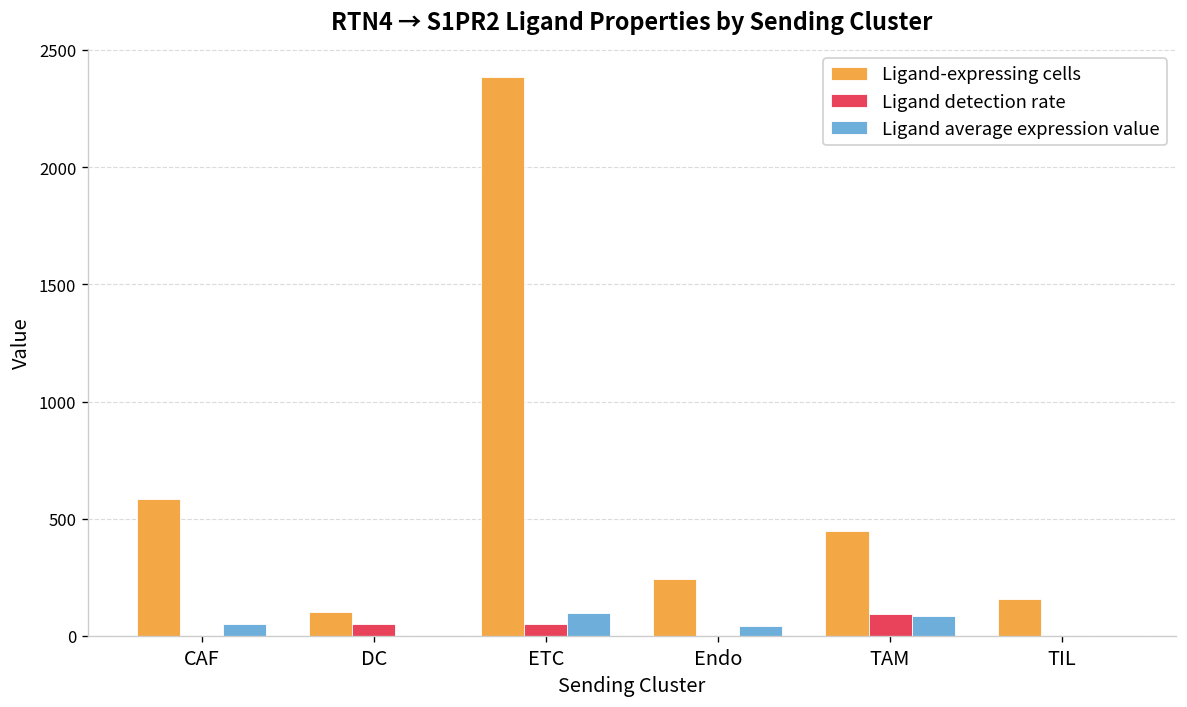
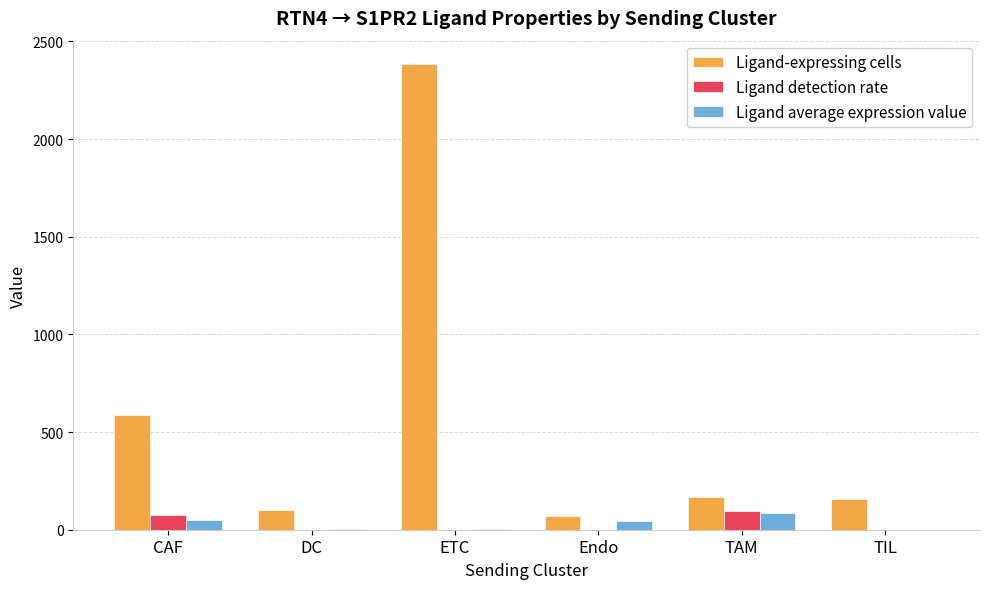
Ligand detection rate, CAF: 0 -> 80
Ligand detection rate, DC: 50 -> 0
Ligand detection rate, ETC: 50 -> 0
Ligand average expression value, ETC: 100 -> 0
Ligand-expressing cells, Endo: 240 -> 70
Ligand-expressing cells, TAM: 450 -> 170
